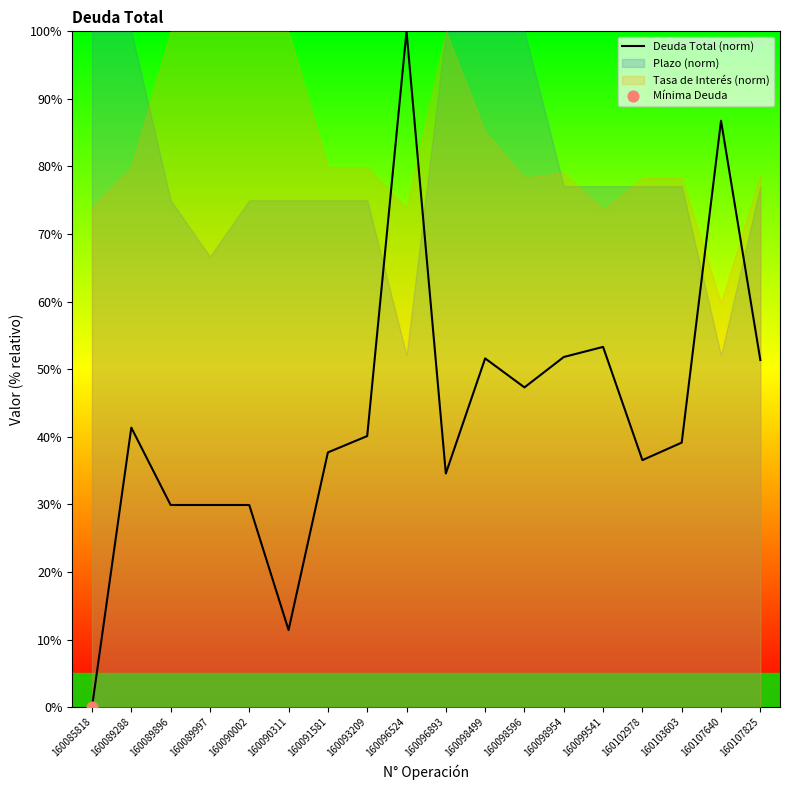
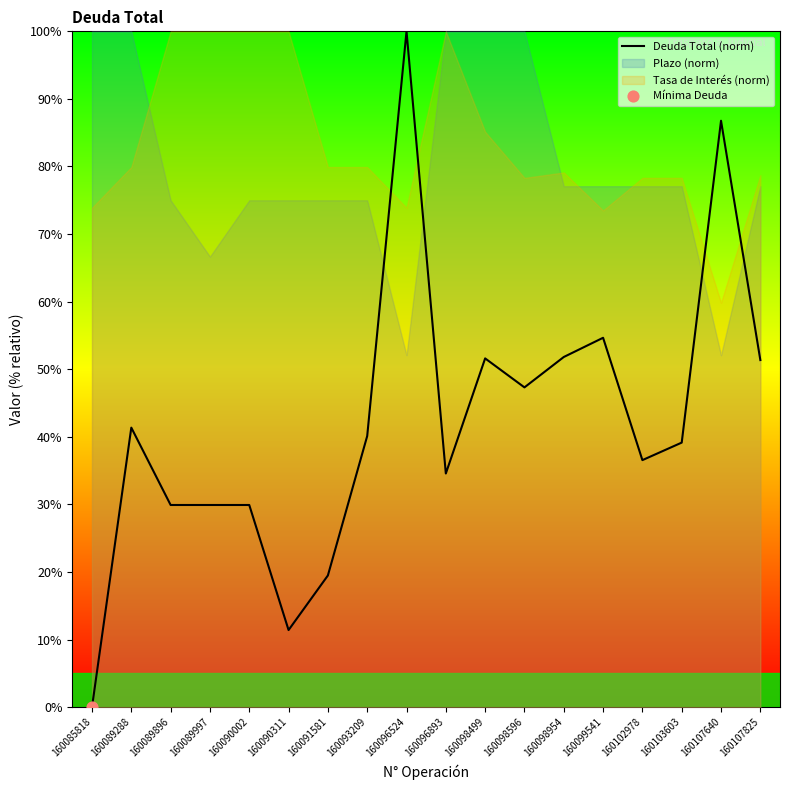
Deuda Total (norm), 160091581: 38% -> 19%
Deuda Total (norm), 160099541: 53% -> 55%
